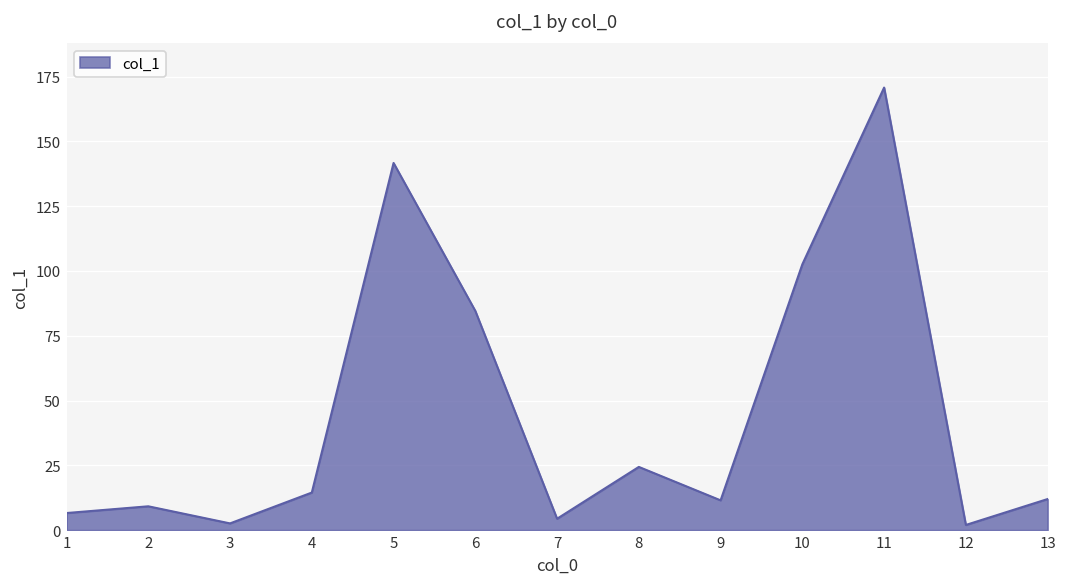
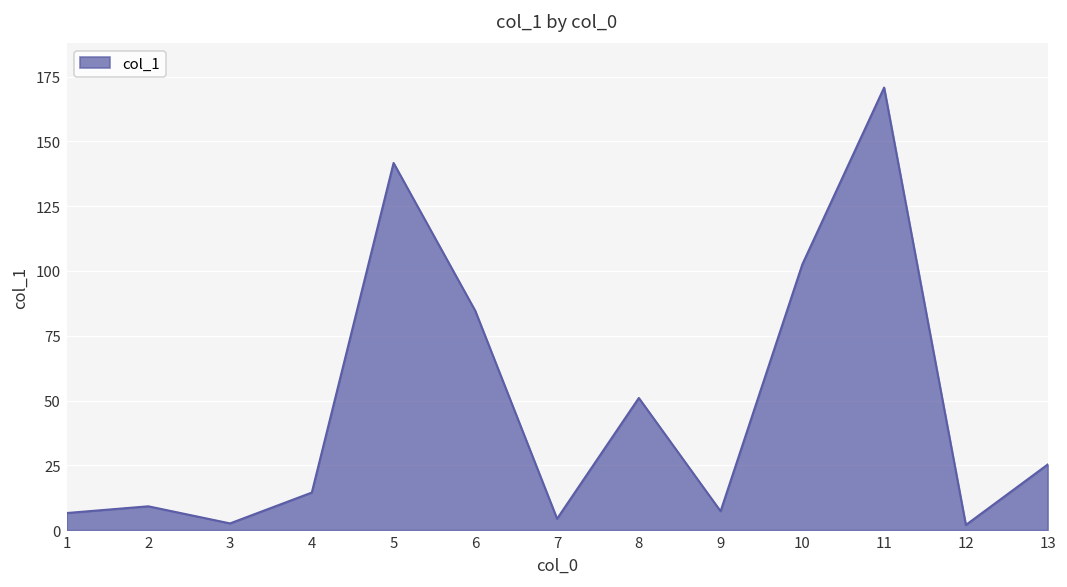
8: 24 -> 51
9: 12 -> 7
13: 12 -> 25
